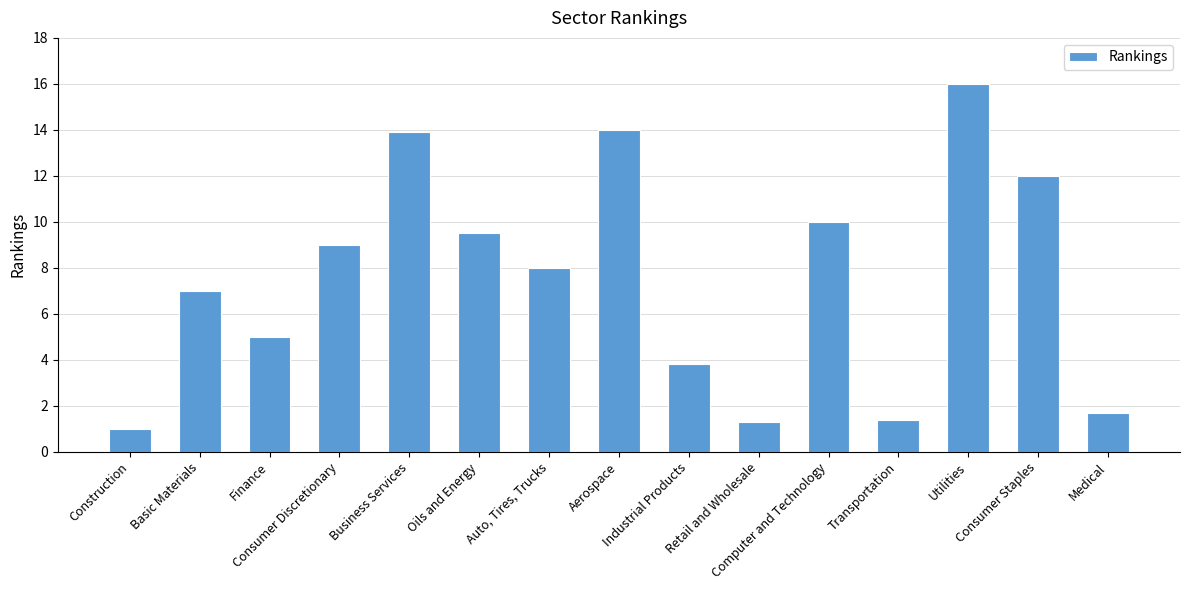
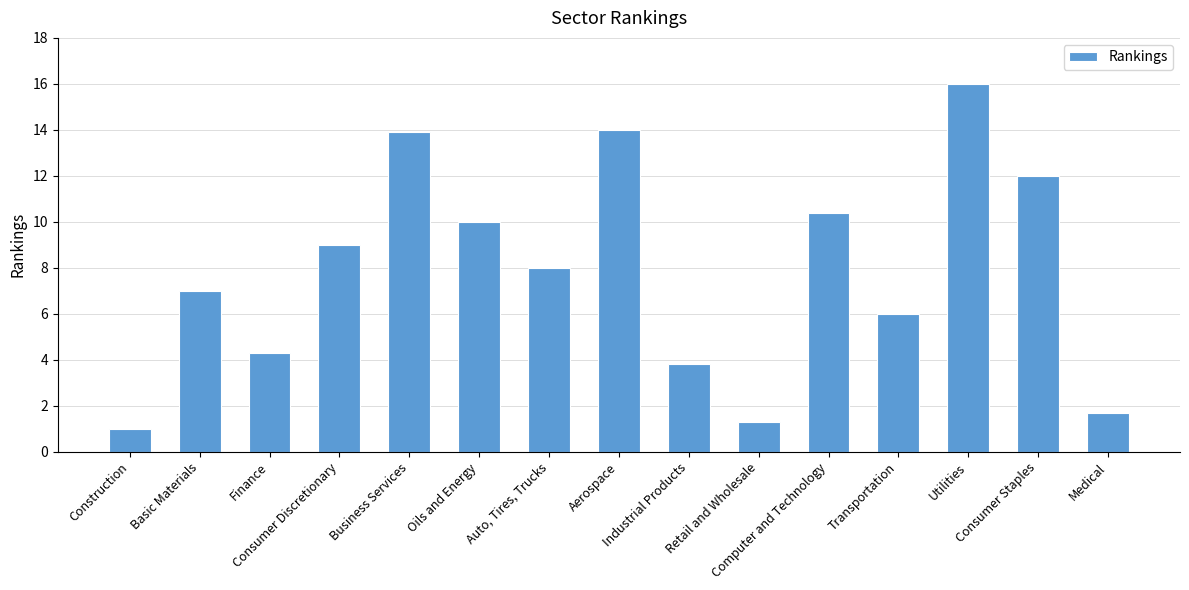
Finance: 5.0 -> 4.3
Oils and Energy: 9.5 -> 10.0
Computer and Technology: 10.0 -> 10.4
Transportation: 1.4 -> 6.0
